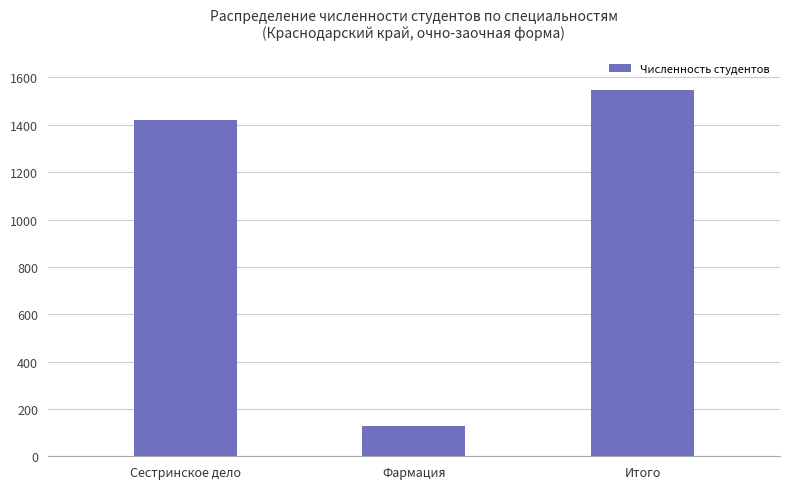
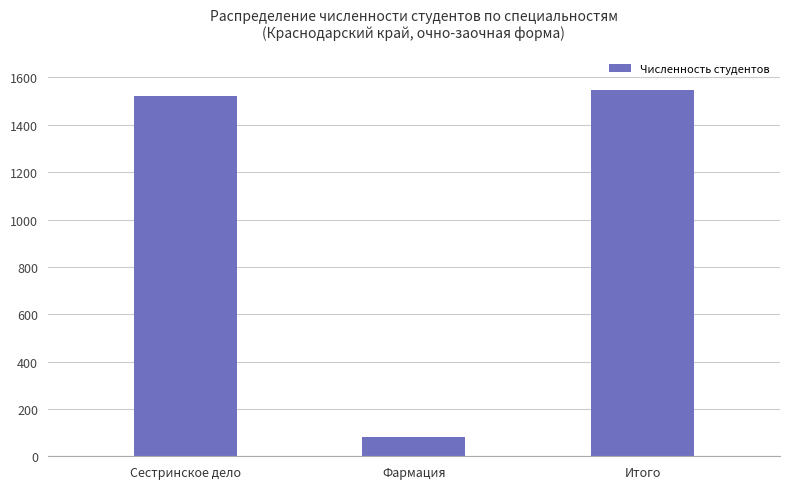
Сестринское дело: 1420 -> 1520
Фармация: 130 -> 80
